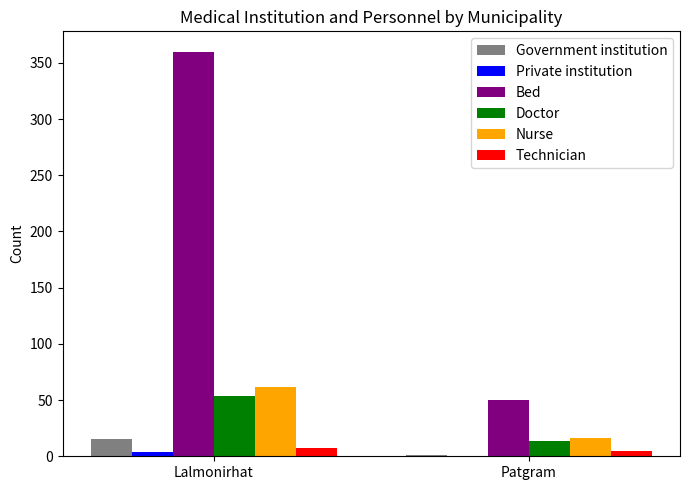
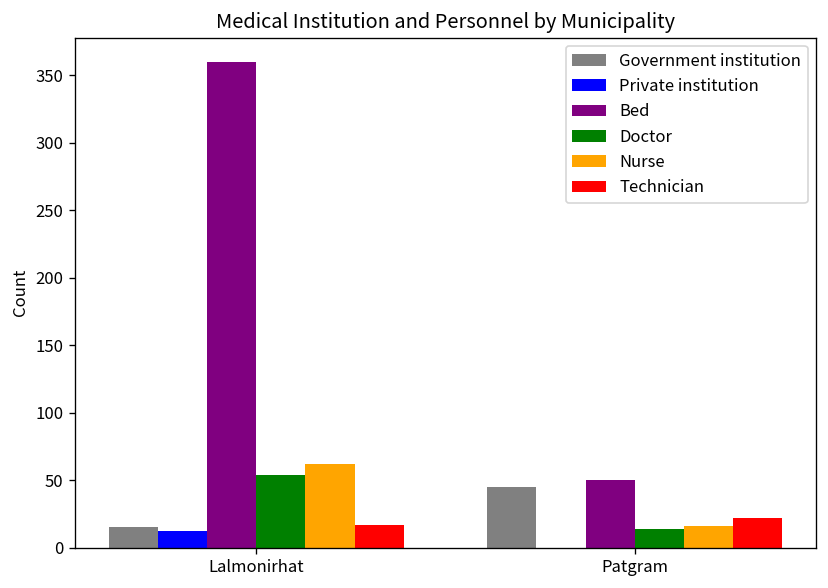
Private institution, Lalmonirhat: 4 -> 12
Technician, Lalmonirhat: 7 -> 17
Government institution, Patgram: 1 -> 45
Technician, Patgram: 5 -> 22
